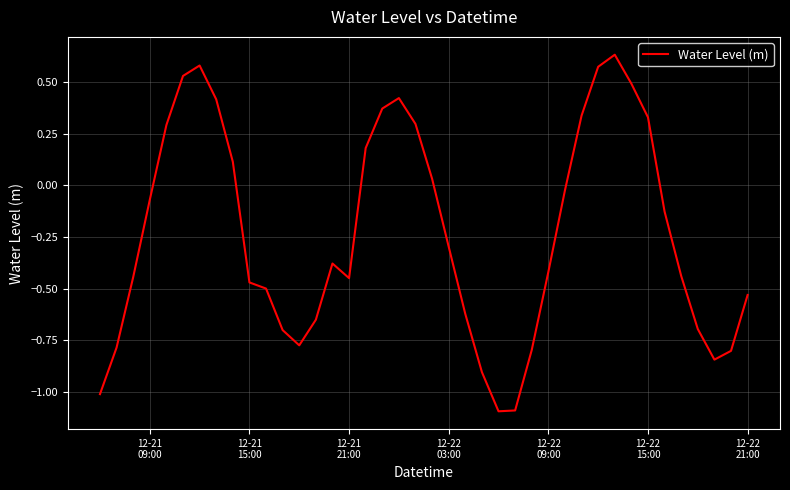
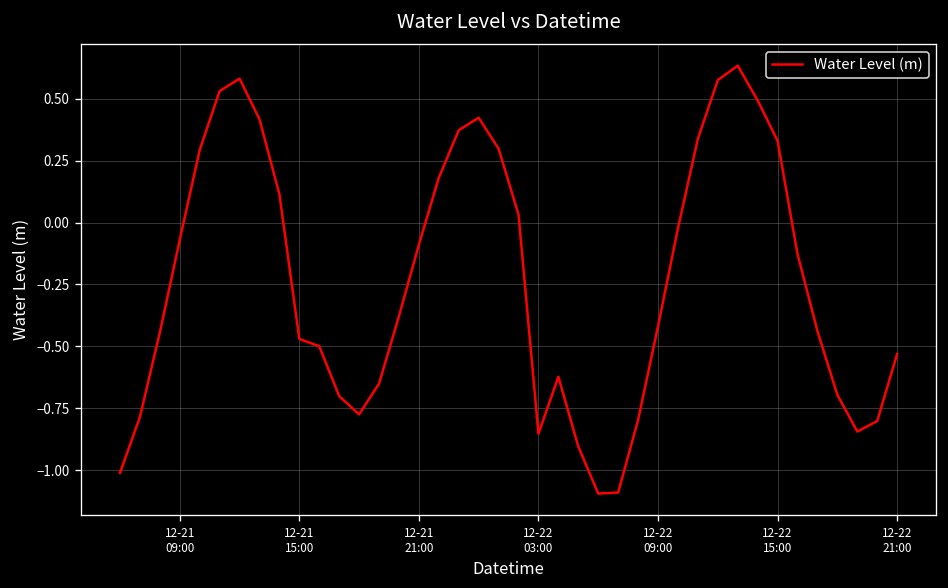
12-21 21:00: -0.45 -> -0.09
12-22 03:00: -0.30 -> -0.85
